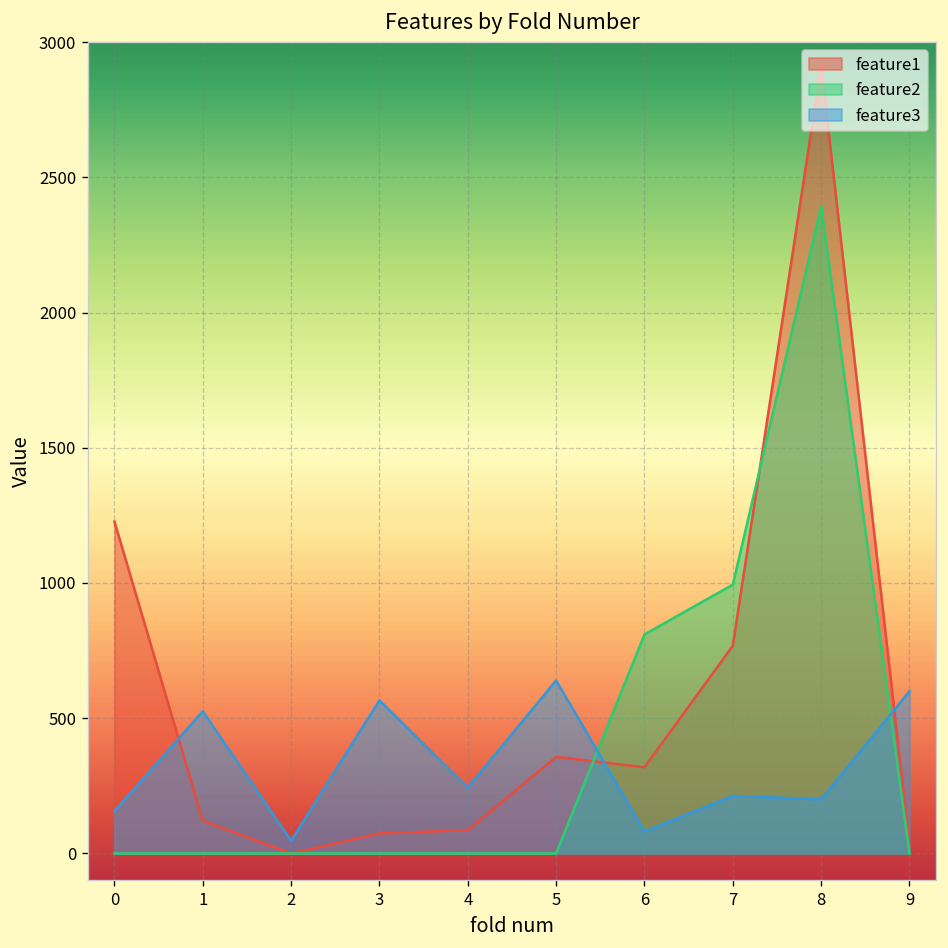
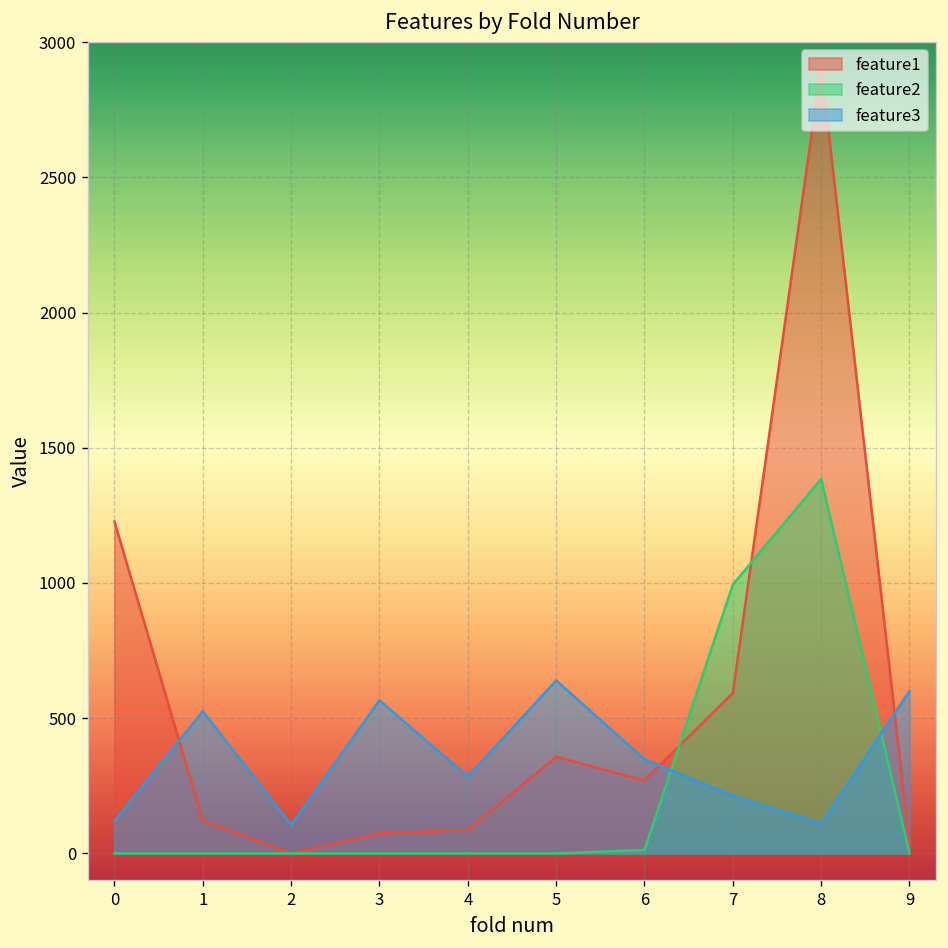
feature3, 0: 160 -> 120
feature3, 2: 50 -> 110
feature3, 4: 240 -> 280
feature1, 6: 320 -> 270
feature2, 6: 810 -> 10
feature3, 6: 80 -> 350
feature1, 7: 770 -> 590
feature2, 8: 2390 -> 1380
feature3, 8: 200 -> 110
